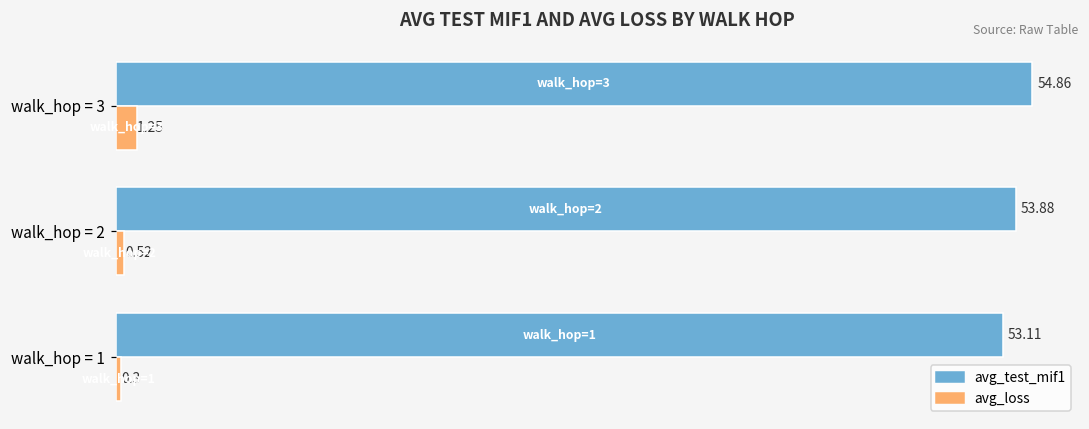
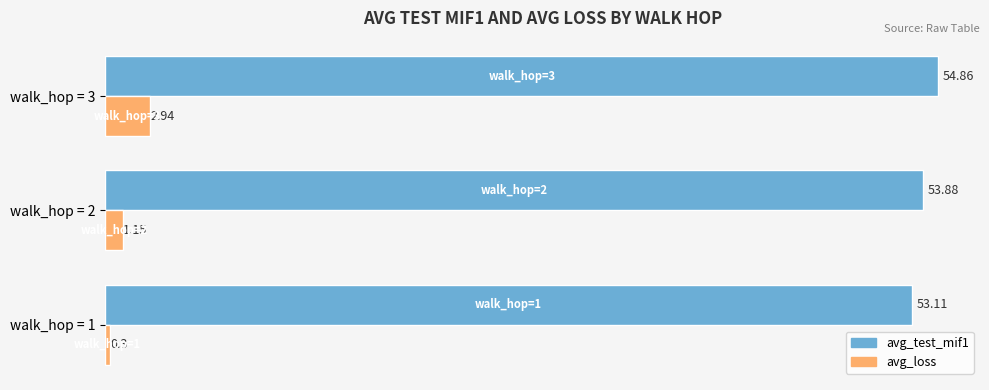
avg_loss, walk_hop = 3: 1.25 -> 2.94
avg_loss, walk_hop = 2: 0.52 -> 1.15
